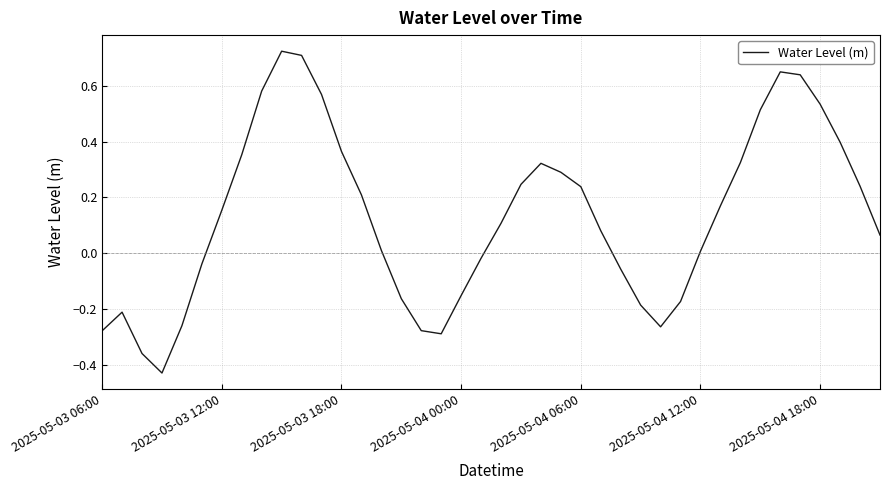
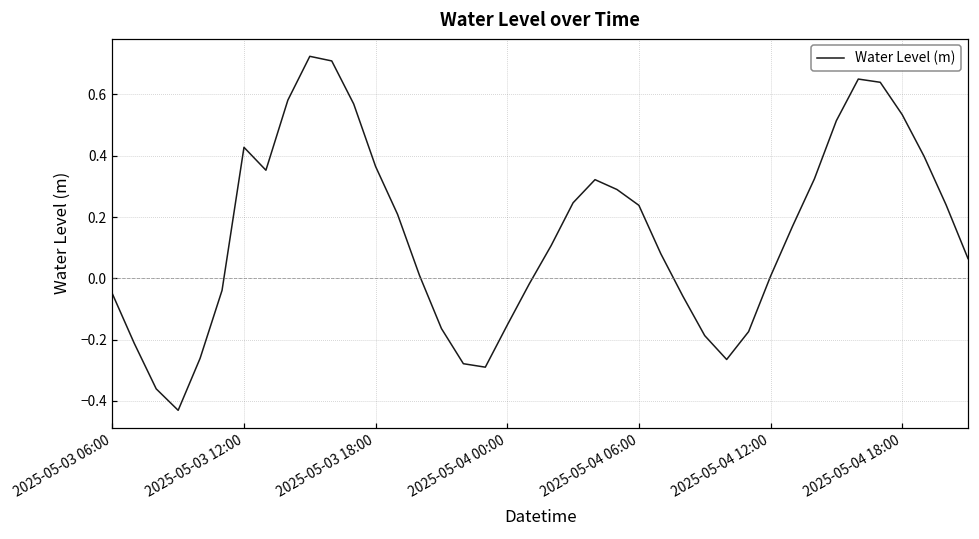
2025-05-03 06:00: -0.28 -> -0.05
2025-05-03 12:00: 0.15 -> 0.43
